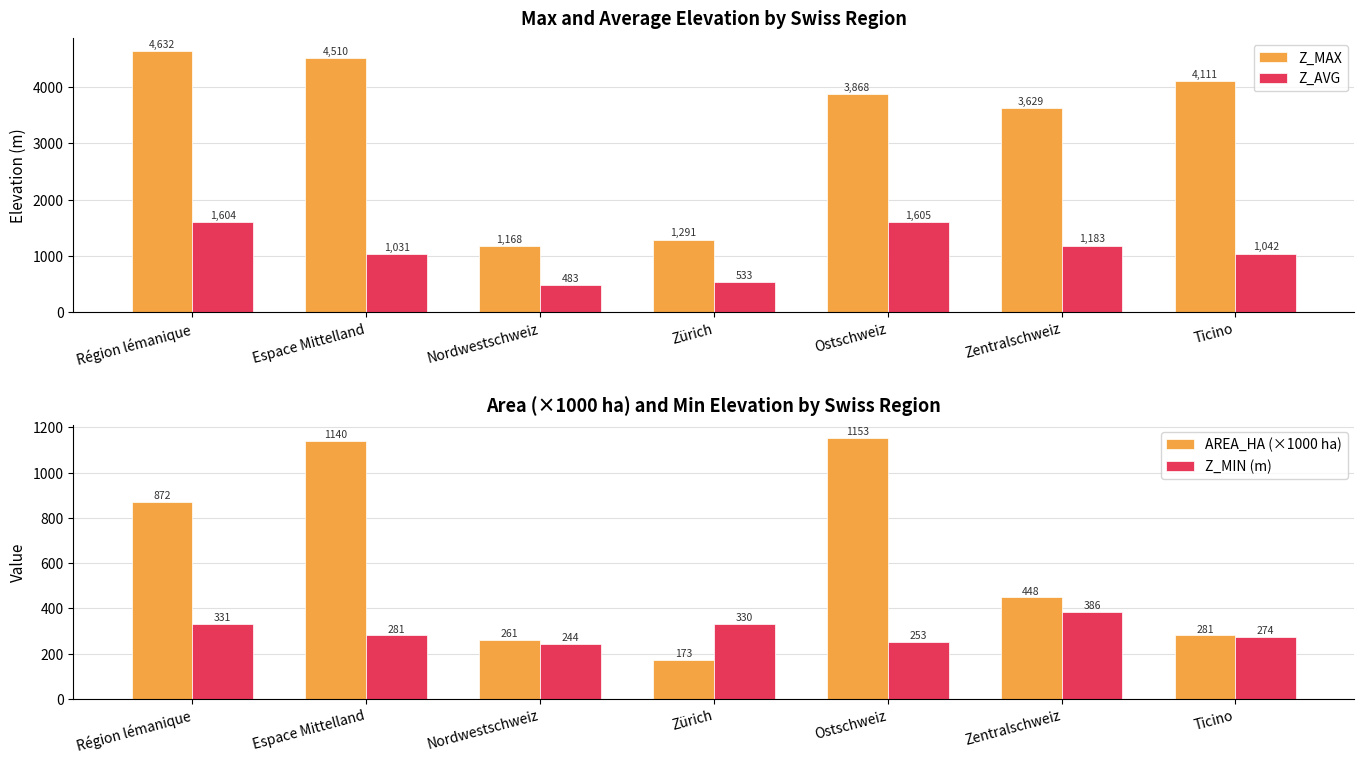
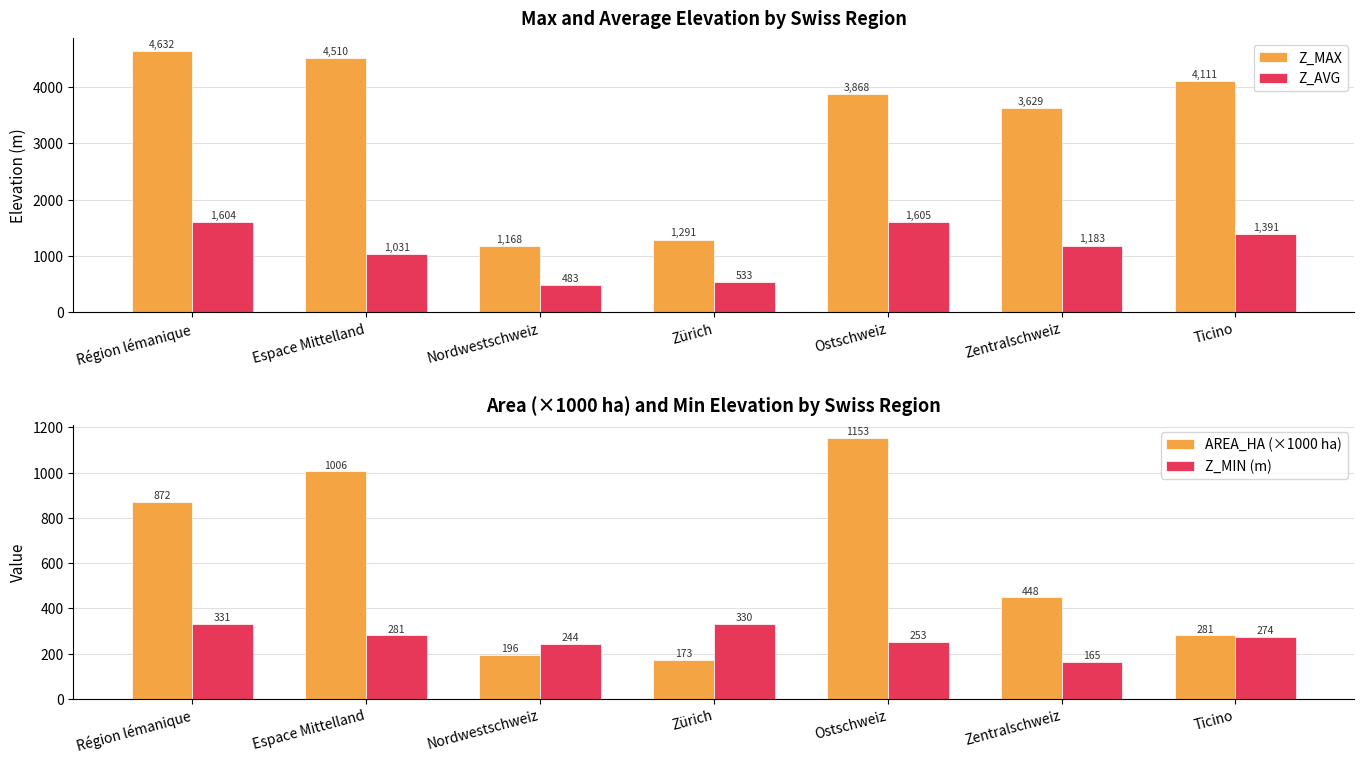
Max and Average Elevation by Swiss Region, Z_AVG, Ticino: 1,042 -> 1,391
Area (×1000 ha) and Min Elevation by Swiss Region, AREA_HA (×1000 ha), Espace Mittelland: 1140 -> 1006
Area (×1000 ha) and Min Elevation by Swiss Region, AREA_HA (×1000 ha), Nordwestschweiz: 261 -> 196
Area (×1000 ha) and Min Elevation by Swiss Region, Z_MIN (m), Zentralschweiz: 386 -> 165
